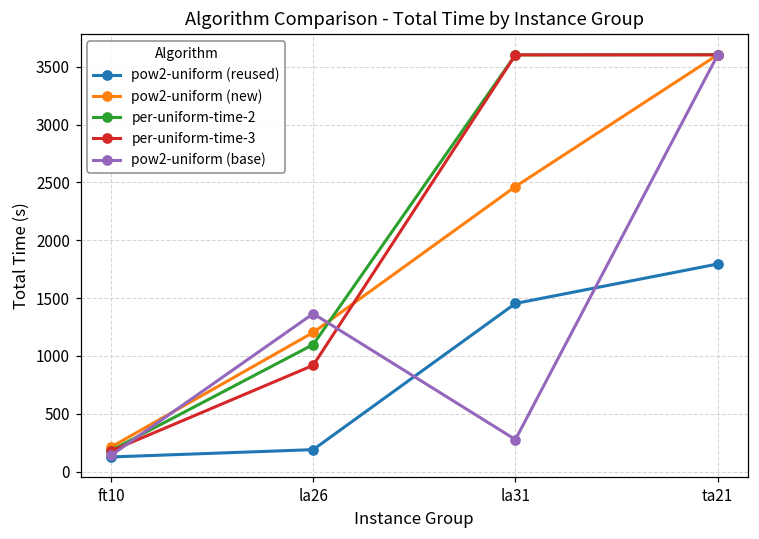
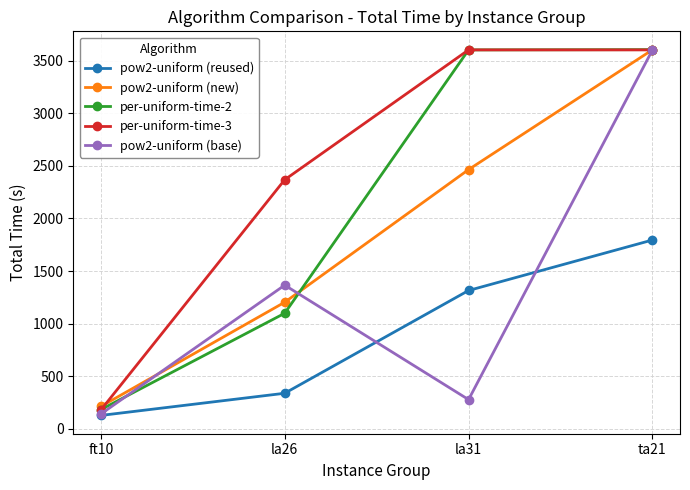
pow2-uniform (reused), la26: 190 -> 340
per-uniform-time-3, la26: 920 -> 2370
pow2-uniform (reused), la31: 1450 -> 1310
